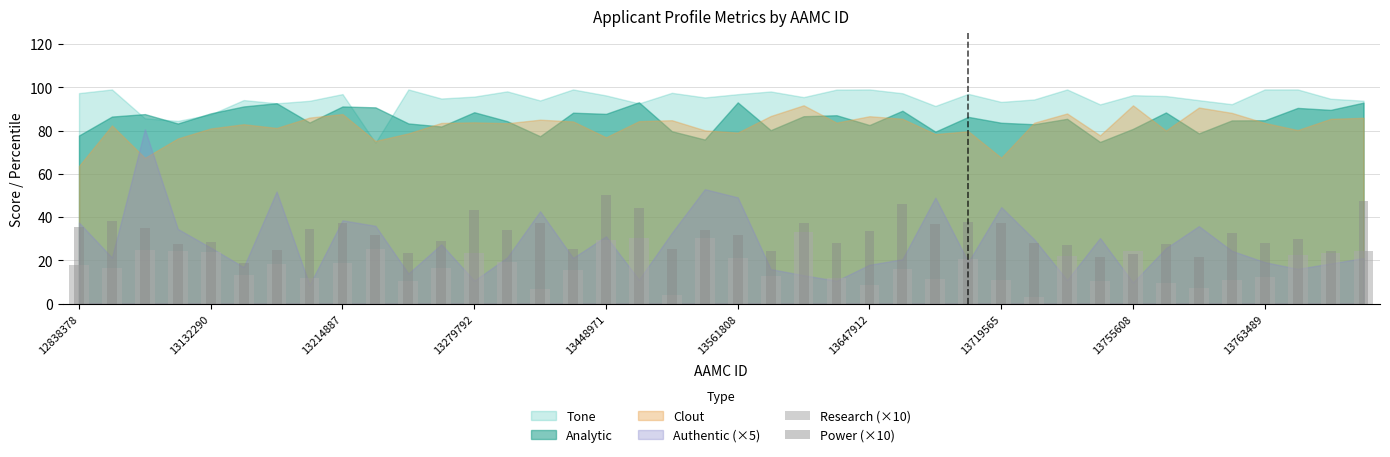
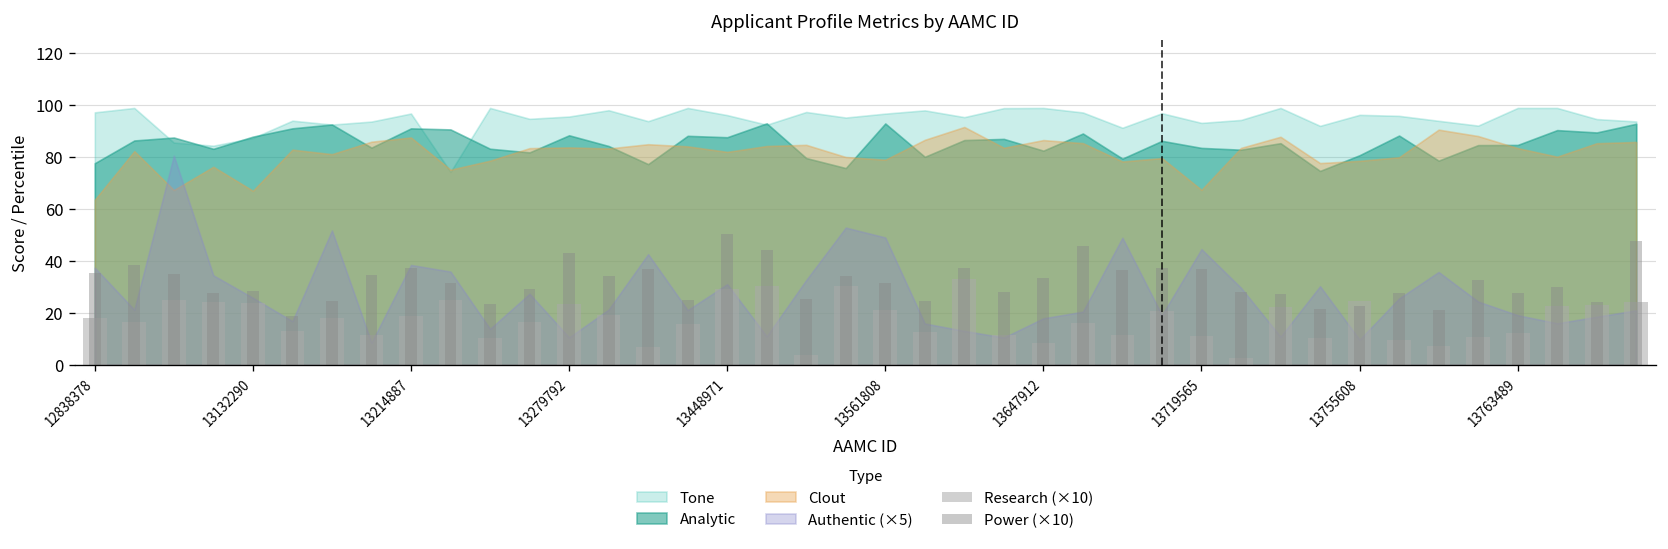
Clout, 13132290: 81 -> 67
Clout, 13448971: 77 -> 82
Clout, 13755608: 92 -> 79
